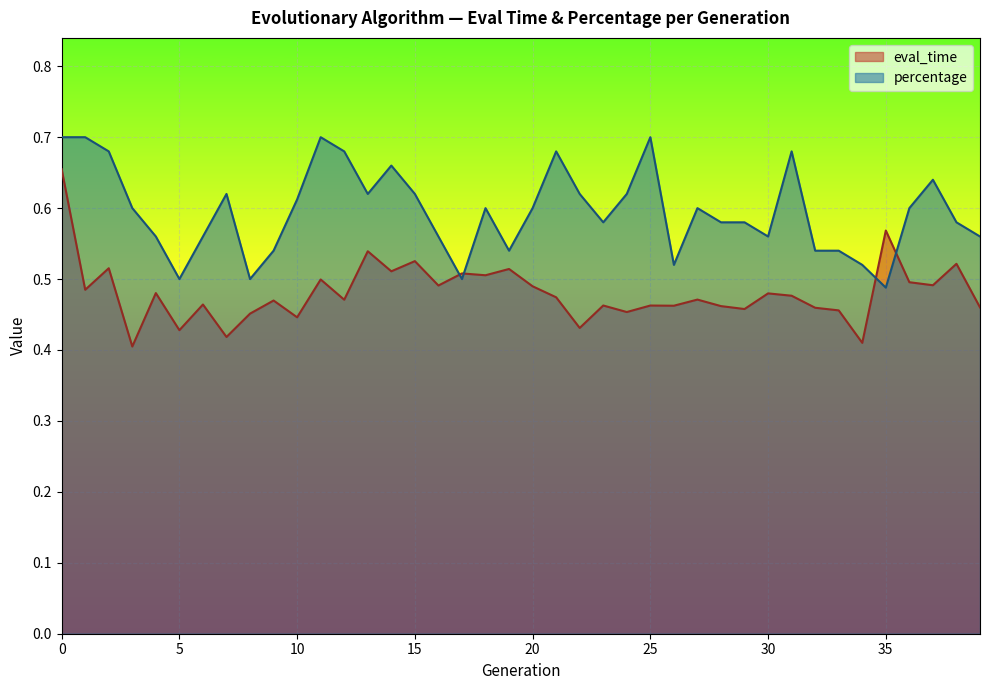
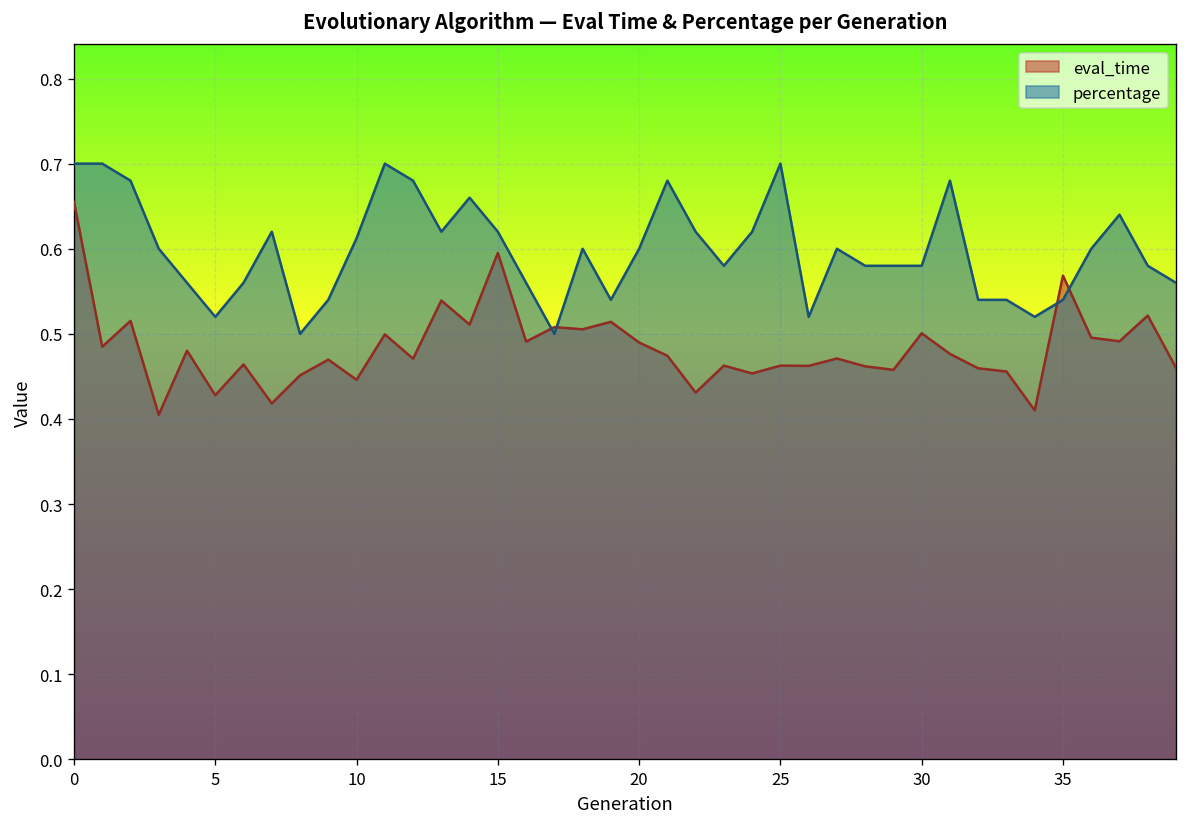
percentage, 5: 0.50 -> 0.52
eval_time, 15: 0.53 -> 0.60
eval_time, 30: 0.48 -> 0.50
percentage, 30: 0.56 -> 0.58
percentage, 35: 0.49 -> 0.54
